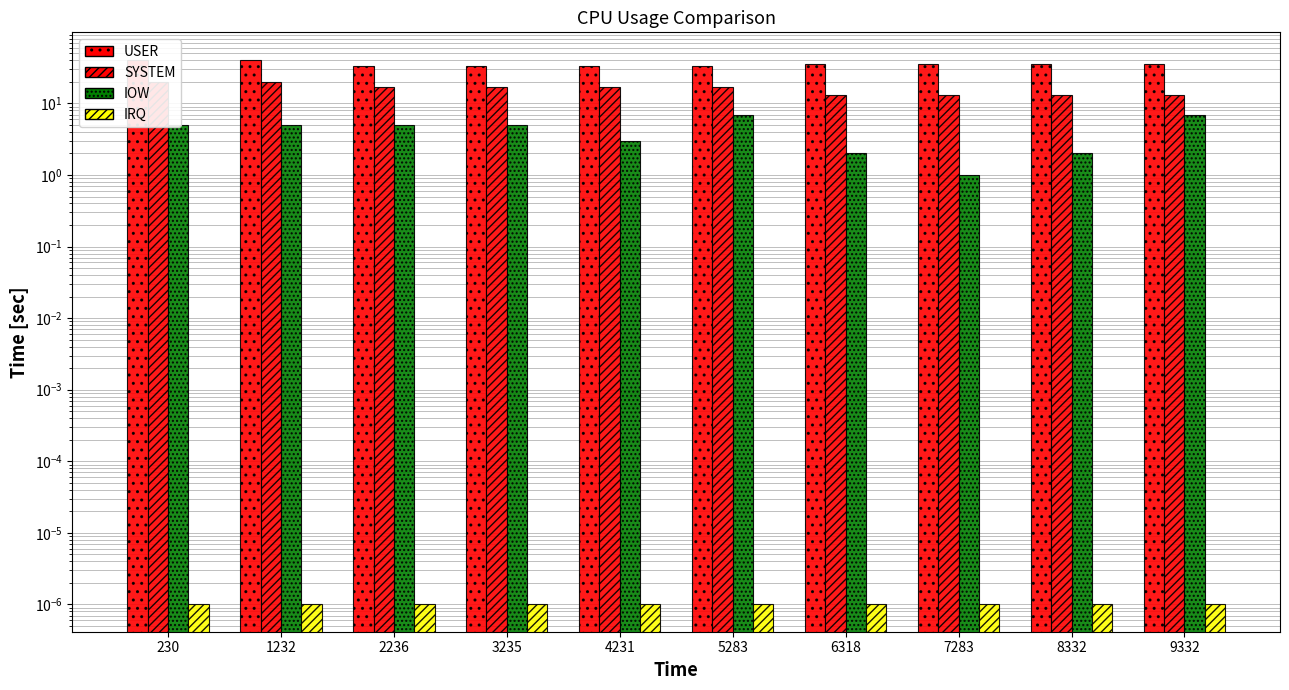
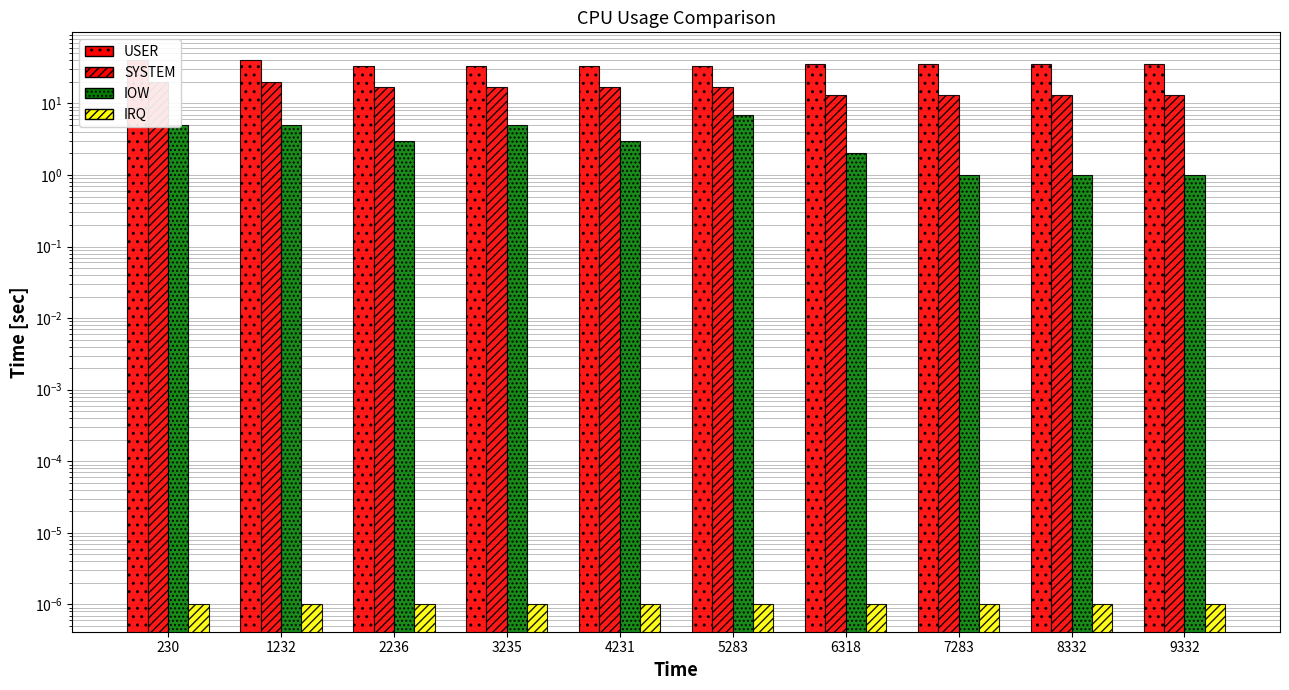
IOW, 2236: 5 -> 3
IOW, 8332: 2 -> 1
IOW, 9332: 7 -> 1
